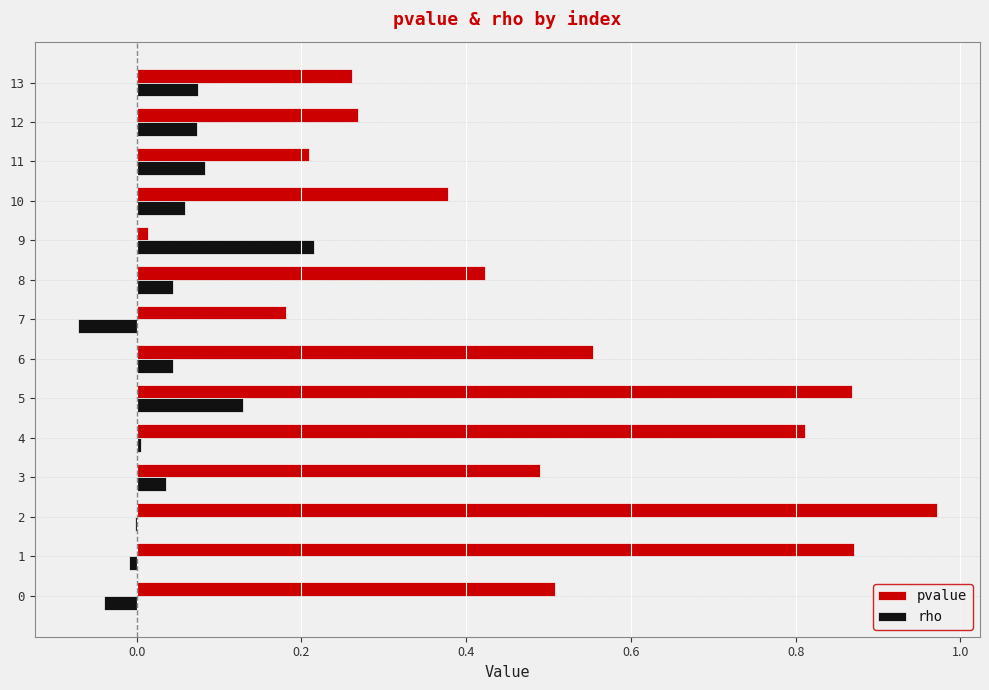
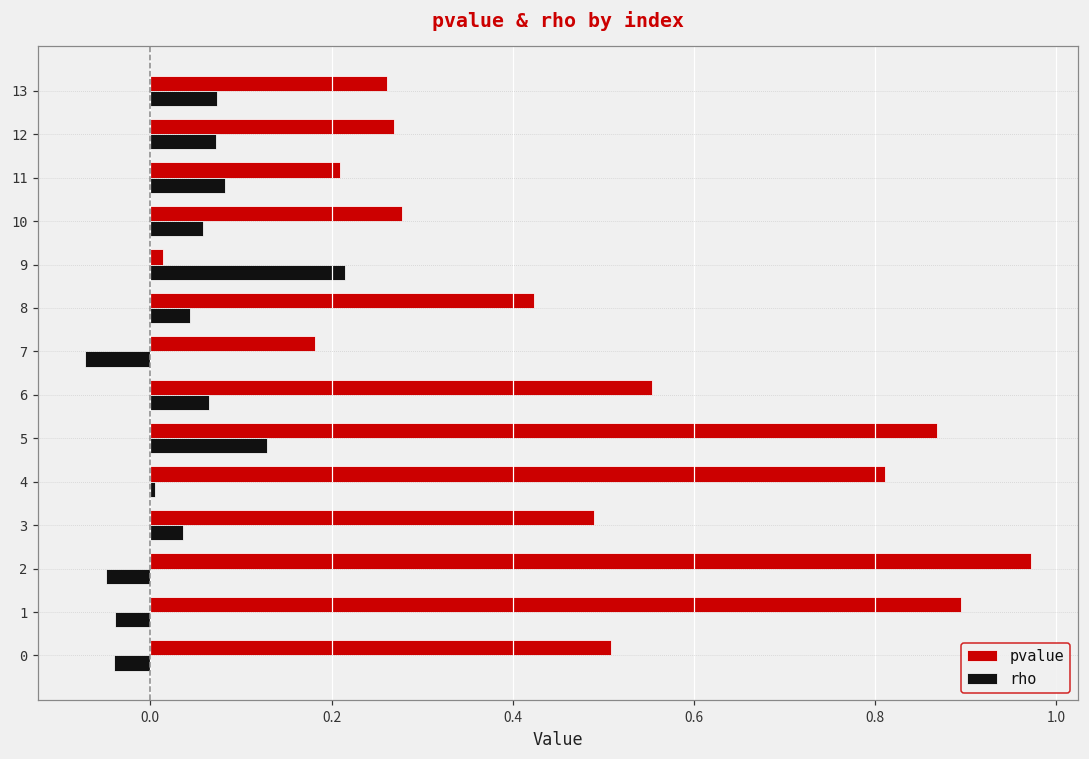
pvalue, 10: 0.38 -> 0.28
rho, 6: 0.04 -> 0.06
rho, 2: 0.00 -> -0.05
pvalue, 1: 0.87 -> 0.89
rho, 1: -0.01 -> -0.04
